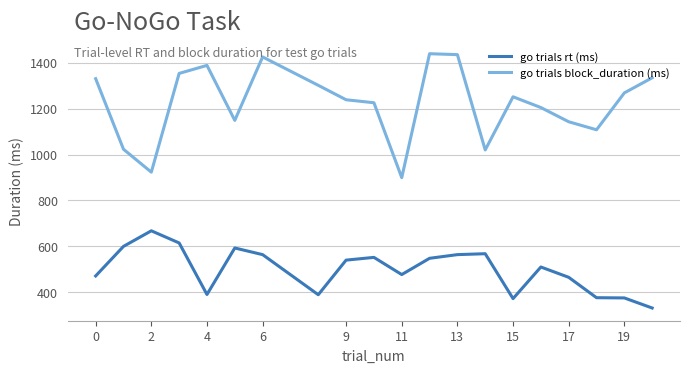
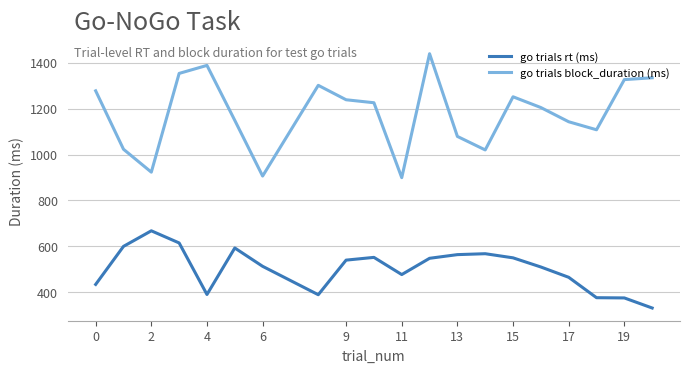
go trials rt (ms), 0: 470 -> 430
go trials block_duration (ms), 0: 1330 -> 1280
go trials rt (ms), 6: 560 -> 510
go trials block_duration (ms), 6: 1430 -> 910
go trials block_duration (ms), 13: 1440 -> 1080
go trials rt (ms), 15: 370 -> 550
go trials block_duration (ms), 19: 1270 -> 1330
